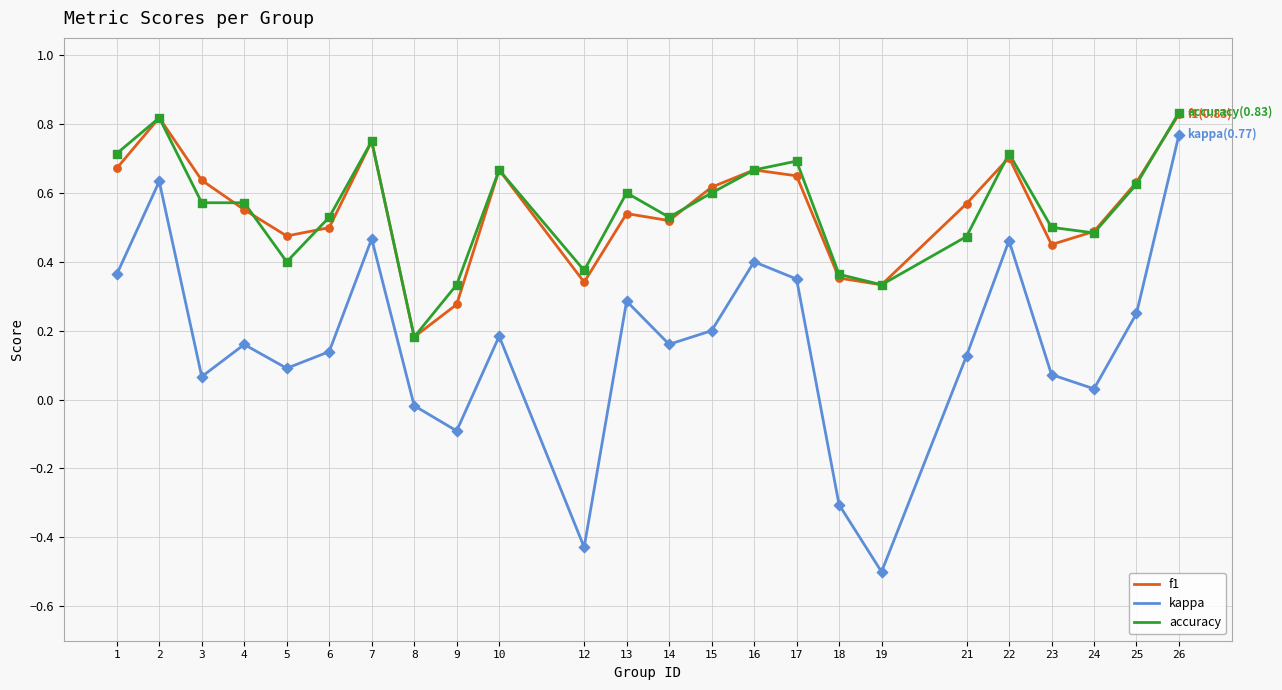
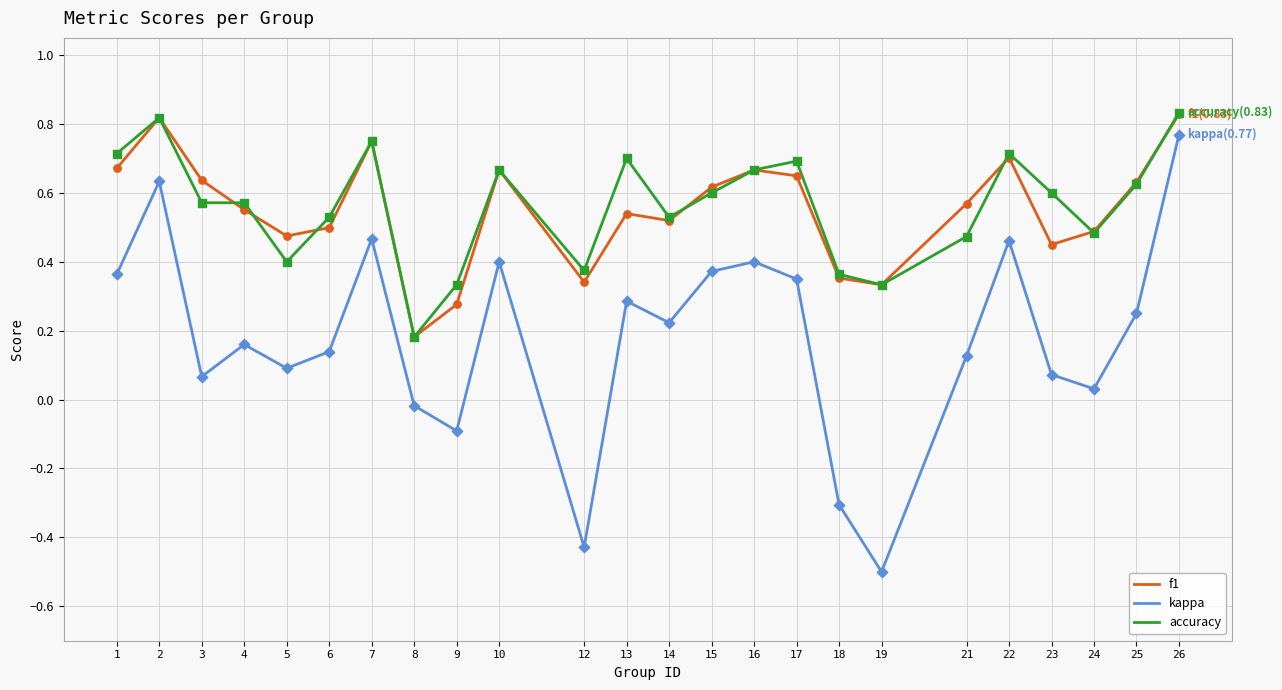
kappa, 10: 0.18 -> 0.40
accuracy, 13: 0.6 -> 0.7
kappa, 14: 0.16 -> 0.22
kappa, 15: 0.20 -> 0.37
accuracy, 23: 0.5 -> 0.6
